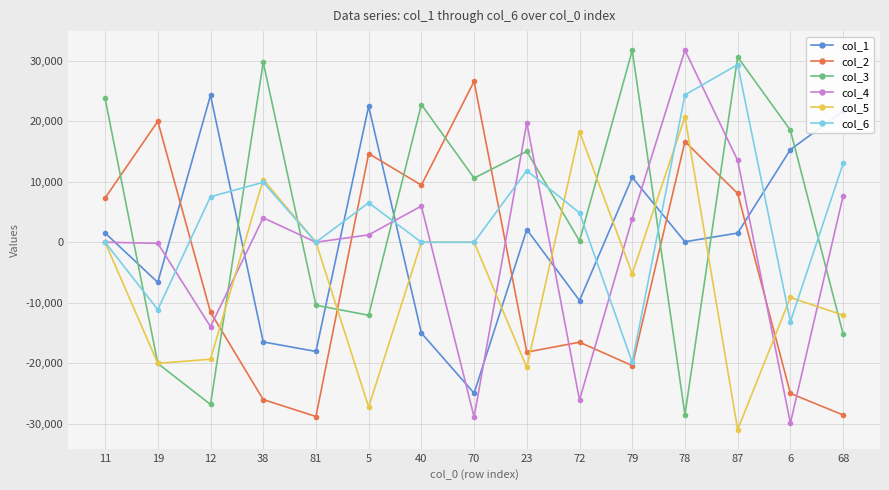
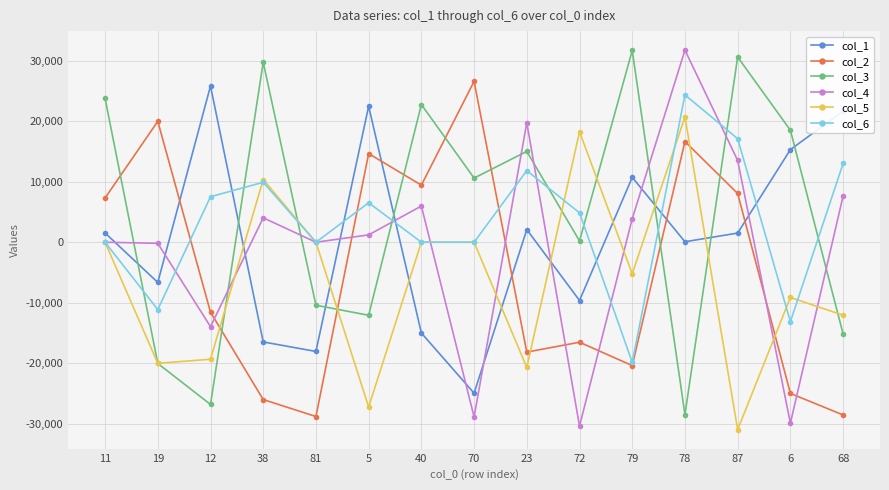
col_1, 12: 24,000 -> 26,000
col_4, 72: -26,000 -> -30,000
col_6, 87: 29,000 -> 17,000
